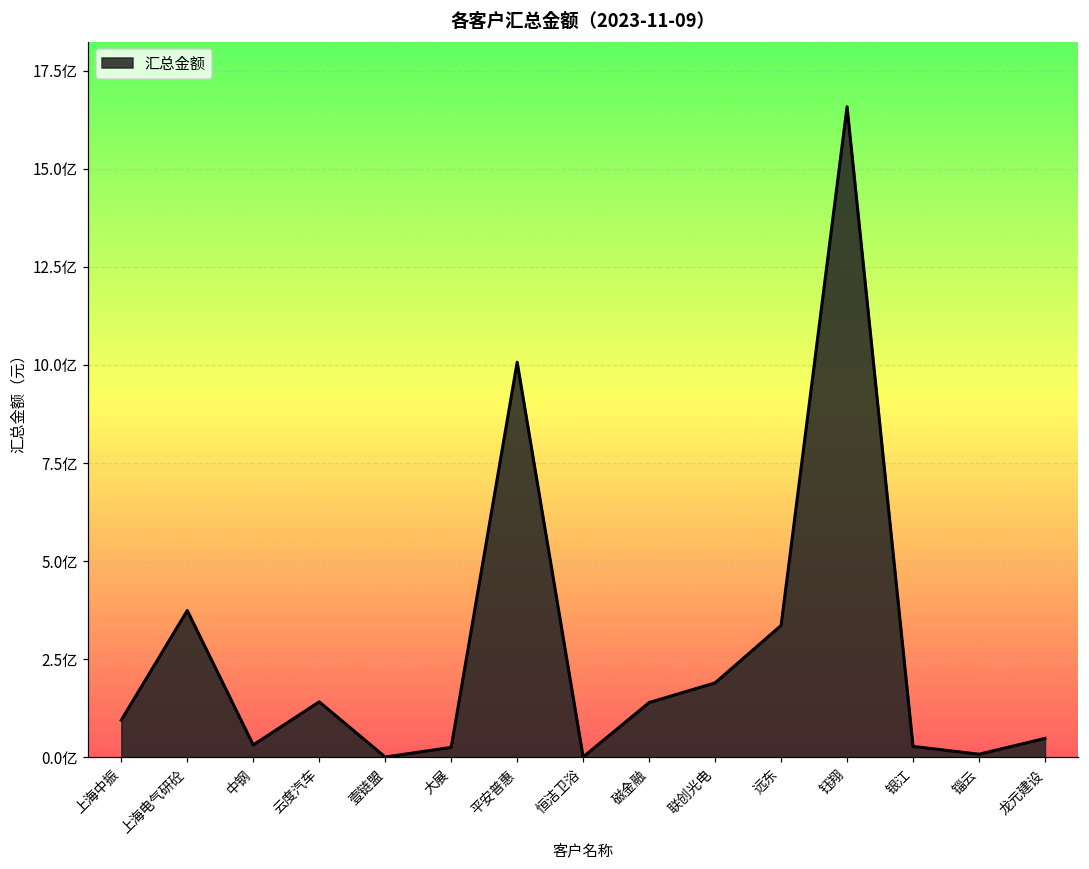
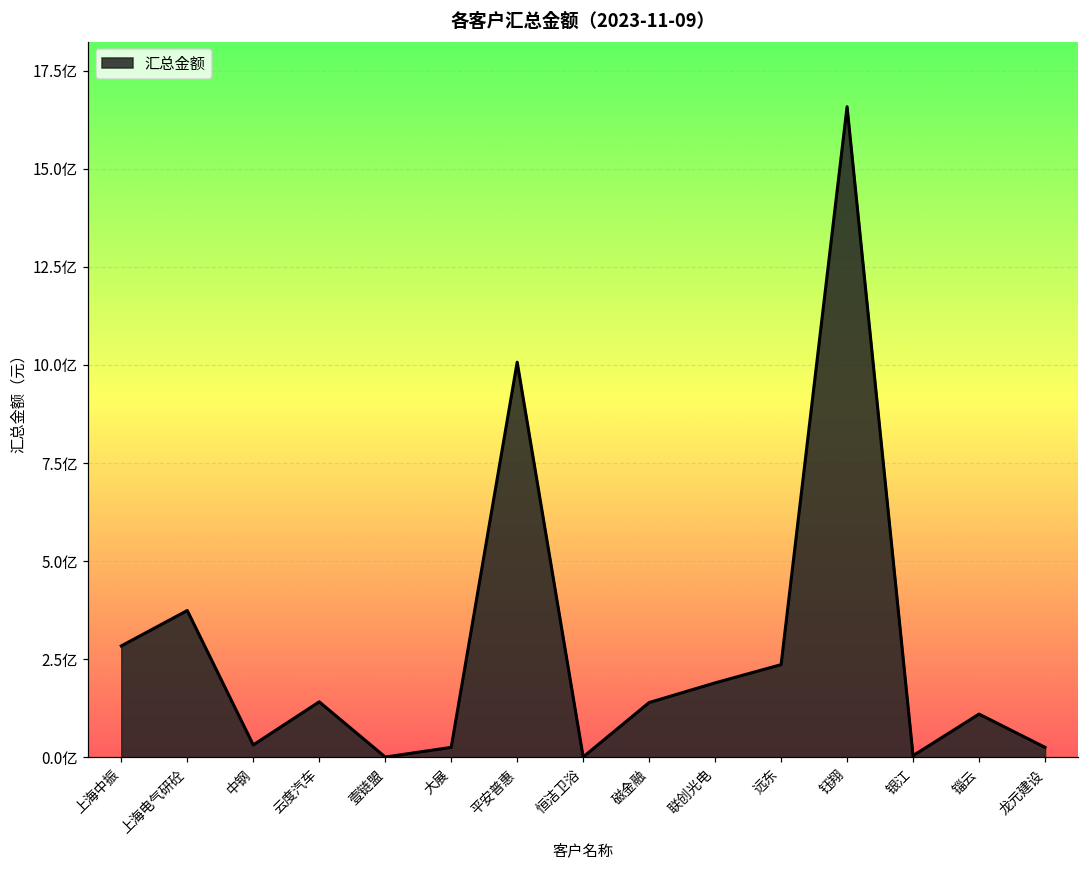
上海中振: 1.0亿 -> 2.8亿
远东: 3.4亿 -> 2.4亿
银江: 0.3亿 -> 0.0亿
锱云: 0.1亿 -> 1.1亿
龙元建设: 0.5亿 -> 0.3亿
